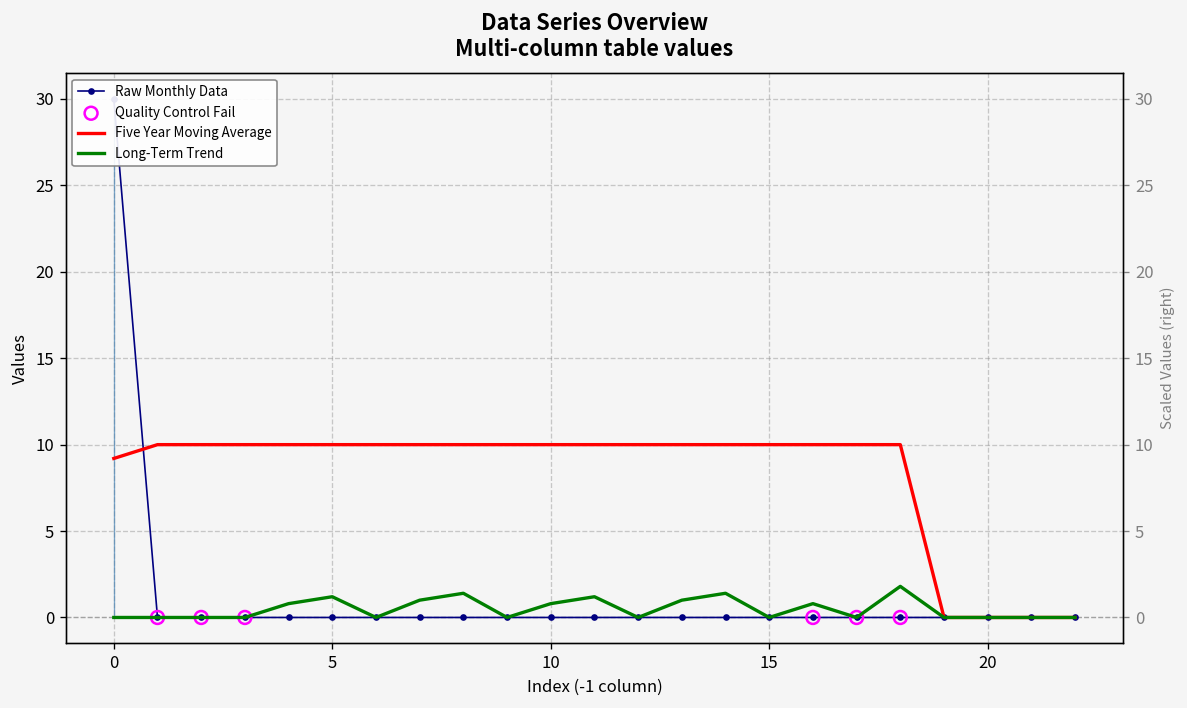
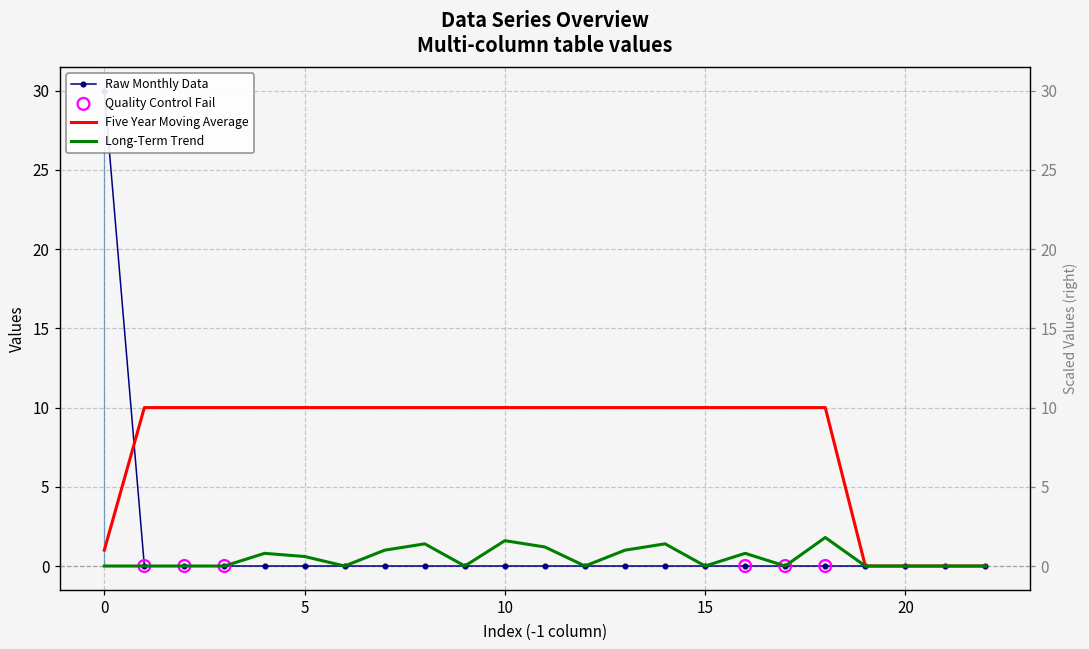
Five Year Moving Average, 0: 9.2 -> 1.0
Long-Term Trend, 5: 1.2 -> 0.6
Long-Term Trend, 10: 0.8 -> 1.6
